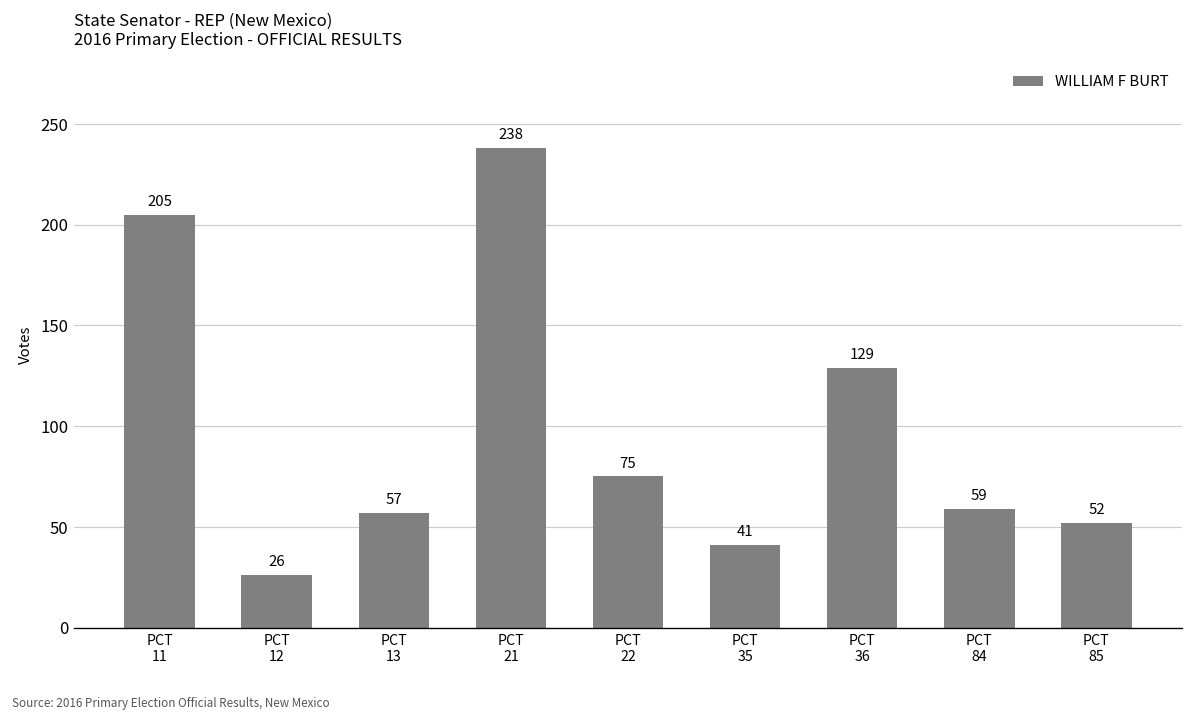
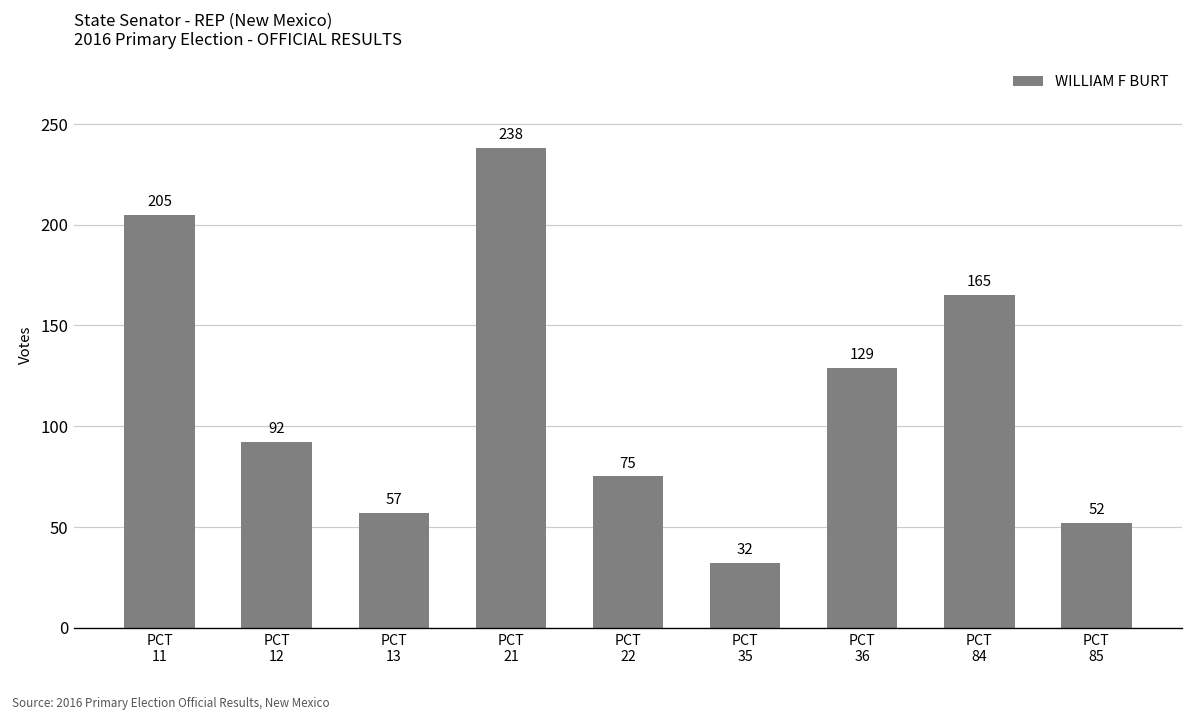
PCT 12: 26 -> 92
PCT 35: 41 -> 32
PCT 84: 59 -> 165
